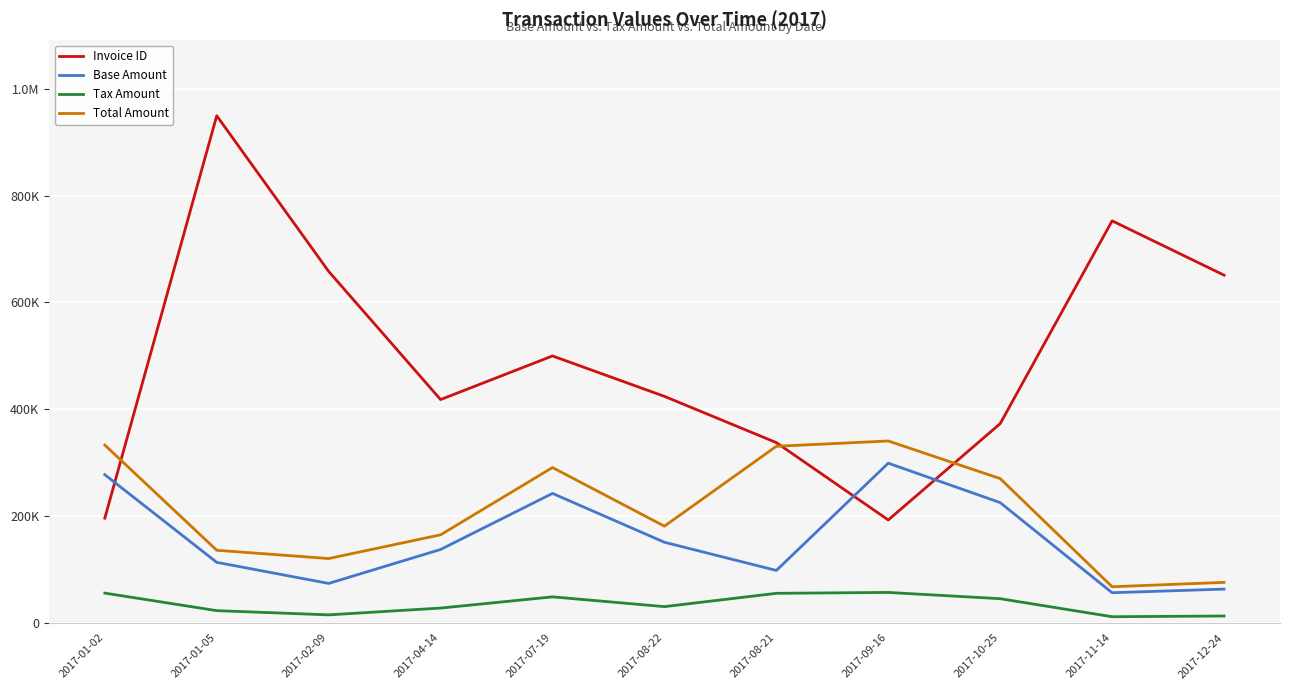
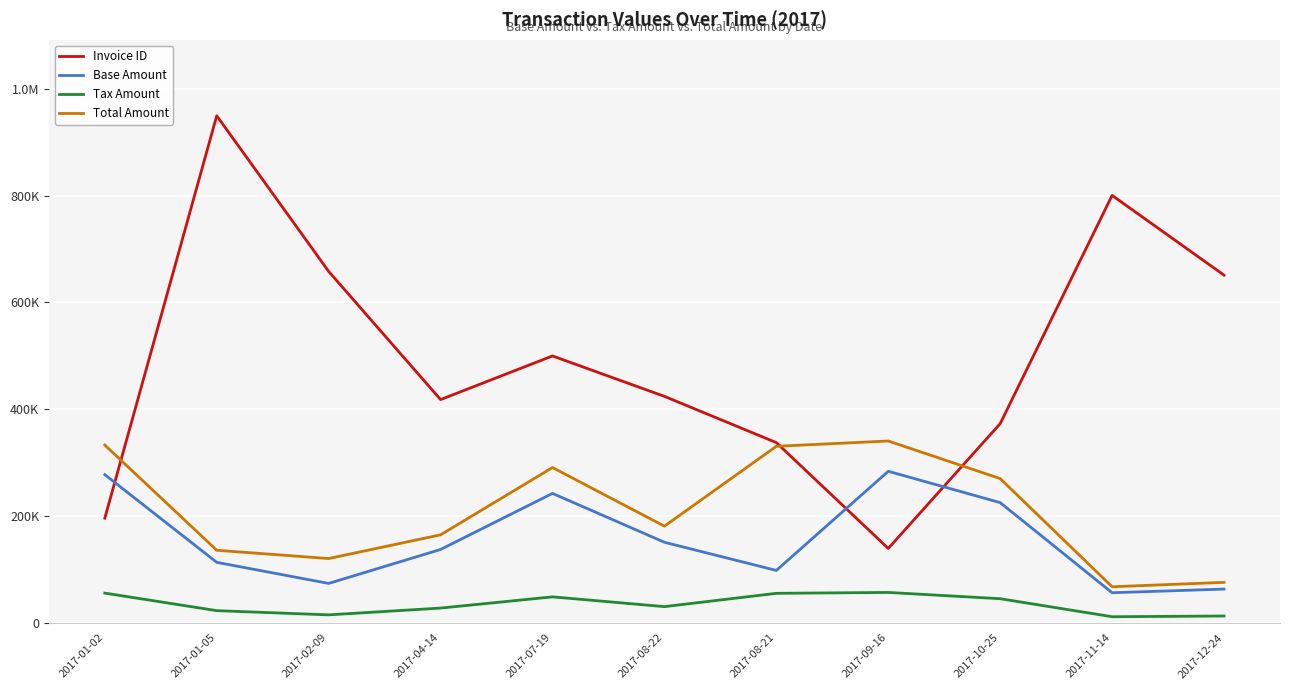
Invoice ID, 2017-09-16: 190000 -> 140000
Base Amount, 2017-09-16: 300000 -> 280000
Invoice ID, 2017-11-14: 750000 -> 800000
